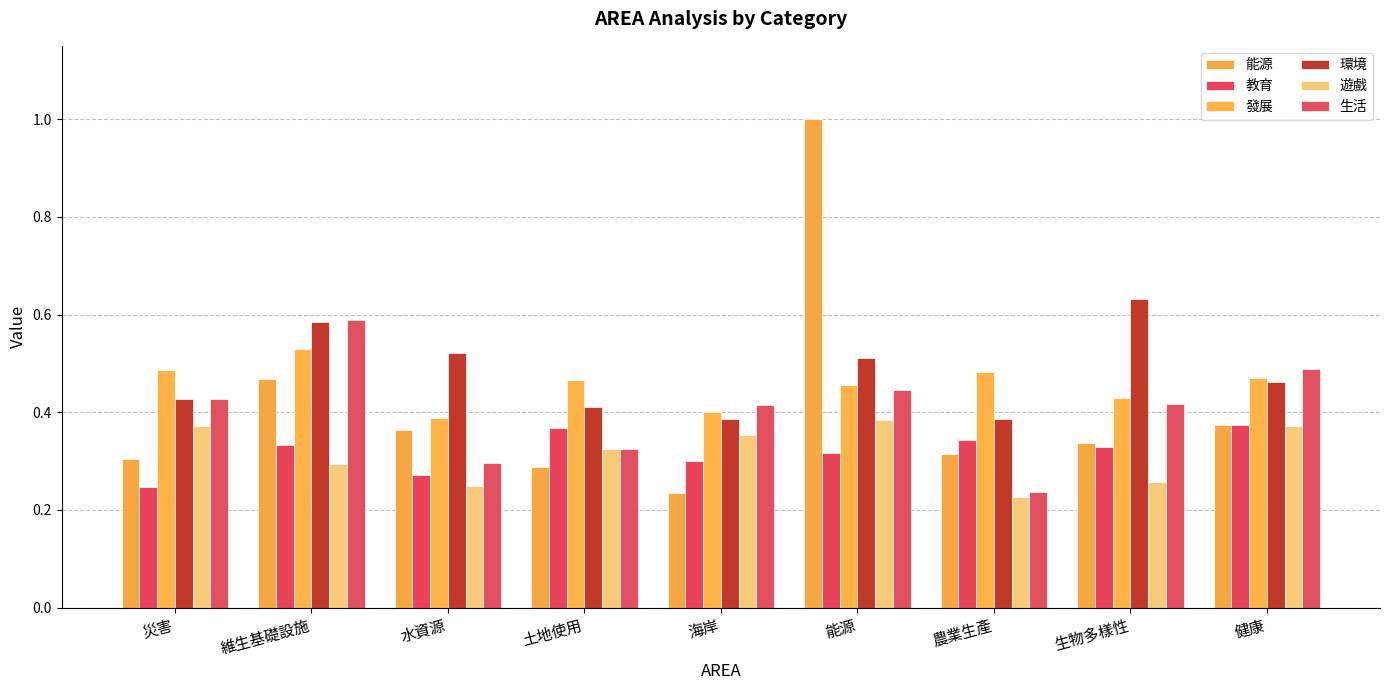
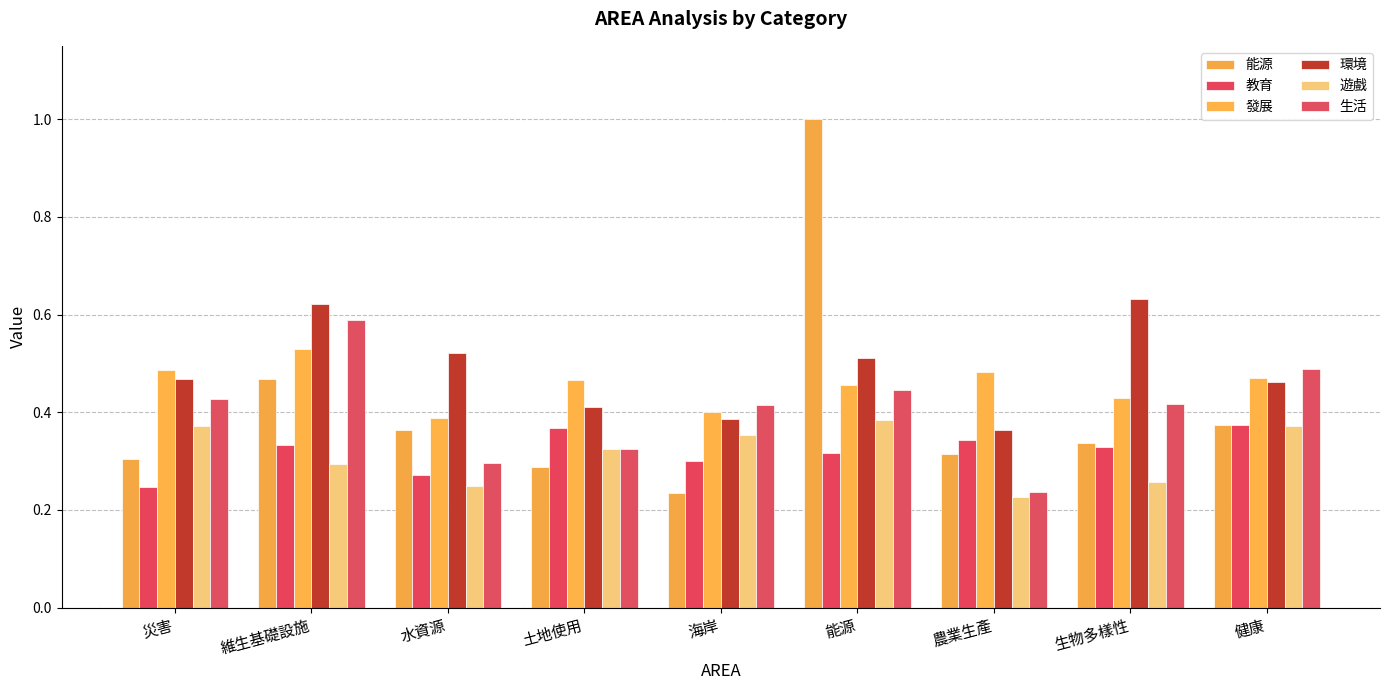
環境, 災害: 0.43 -> 0.47
環境, 維生基礎設施: 0.59 -> 0.62
環境, 農業生產: 0.39 -> 0.36
